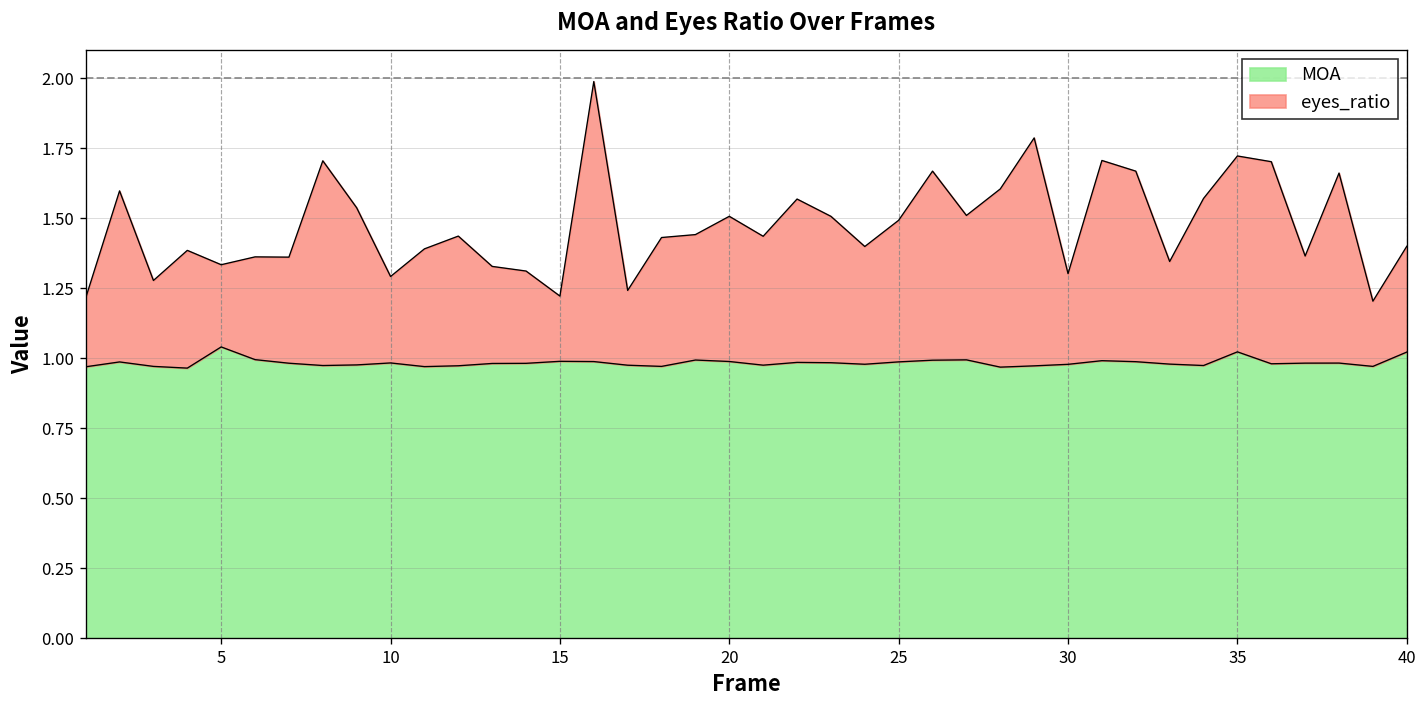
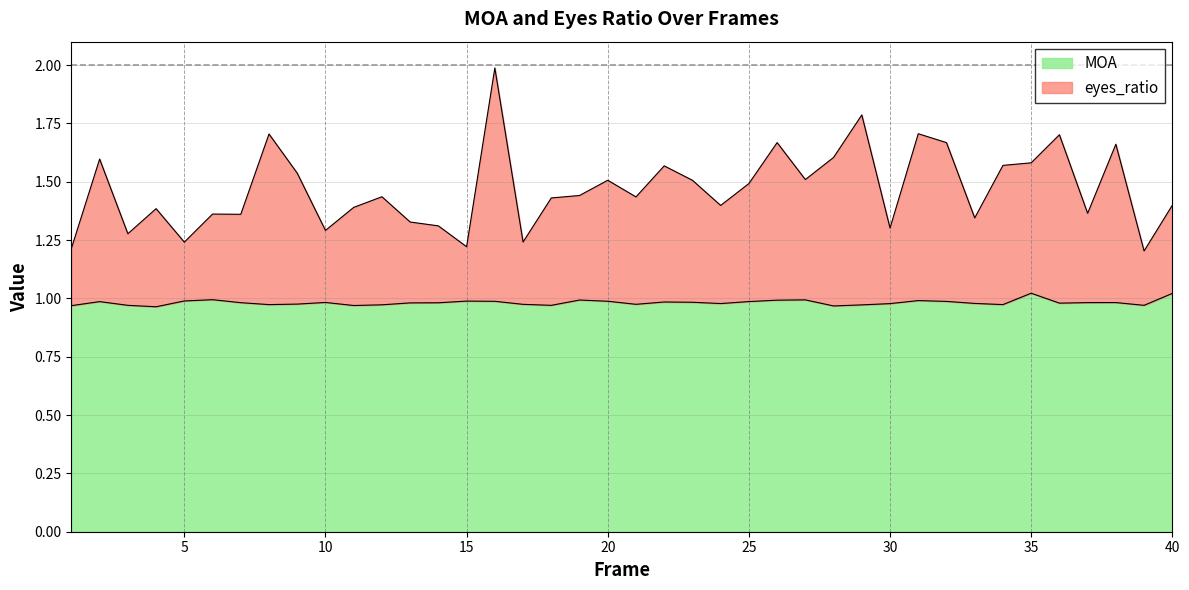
MOA, 5: 1.04 -> 0.99
eyes_ratio, 5: 0.29 -> 0.25
eyes_ratio, 35: 0.70 -> 0.56
